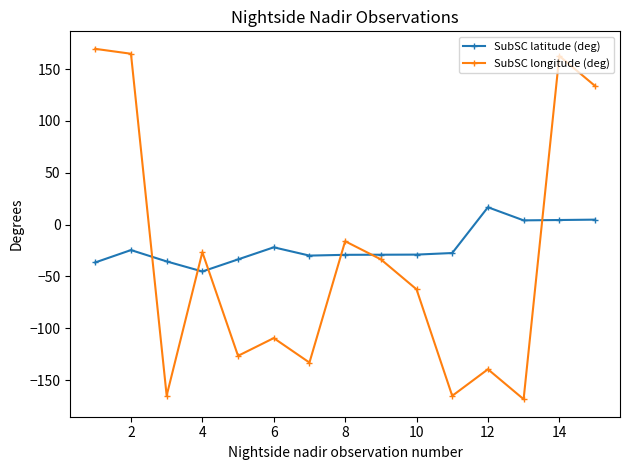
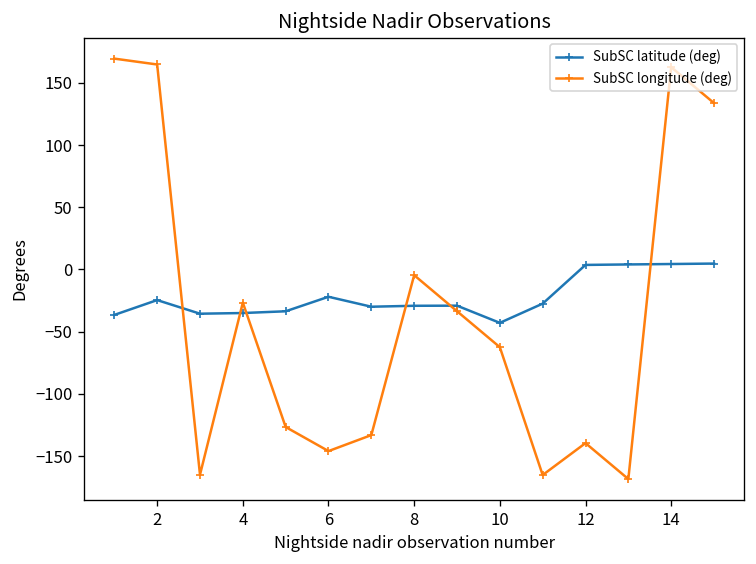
SubSC latitude (deg), 4: -45 -> -35
SubSC longitude (deg), 6: -110 -> -146
SubSC longitude (deg), 8: -16 -> -5
SubSC latitude (deg), 10: -29 -> -43
SubSC latitude (deg), 12: 17 -> 4
